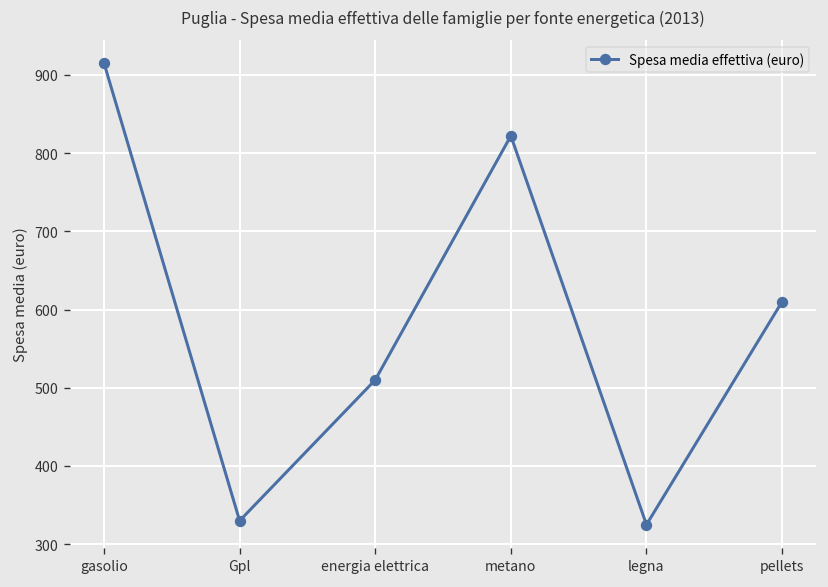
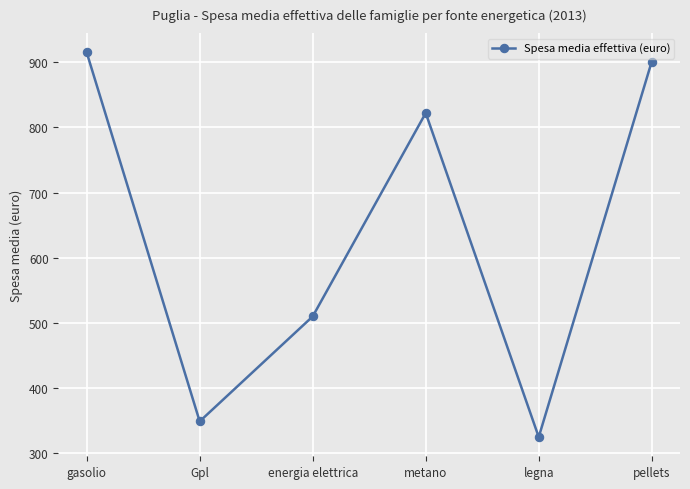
Gpl: 330 -> 350
pellets: 610 -> 900
